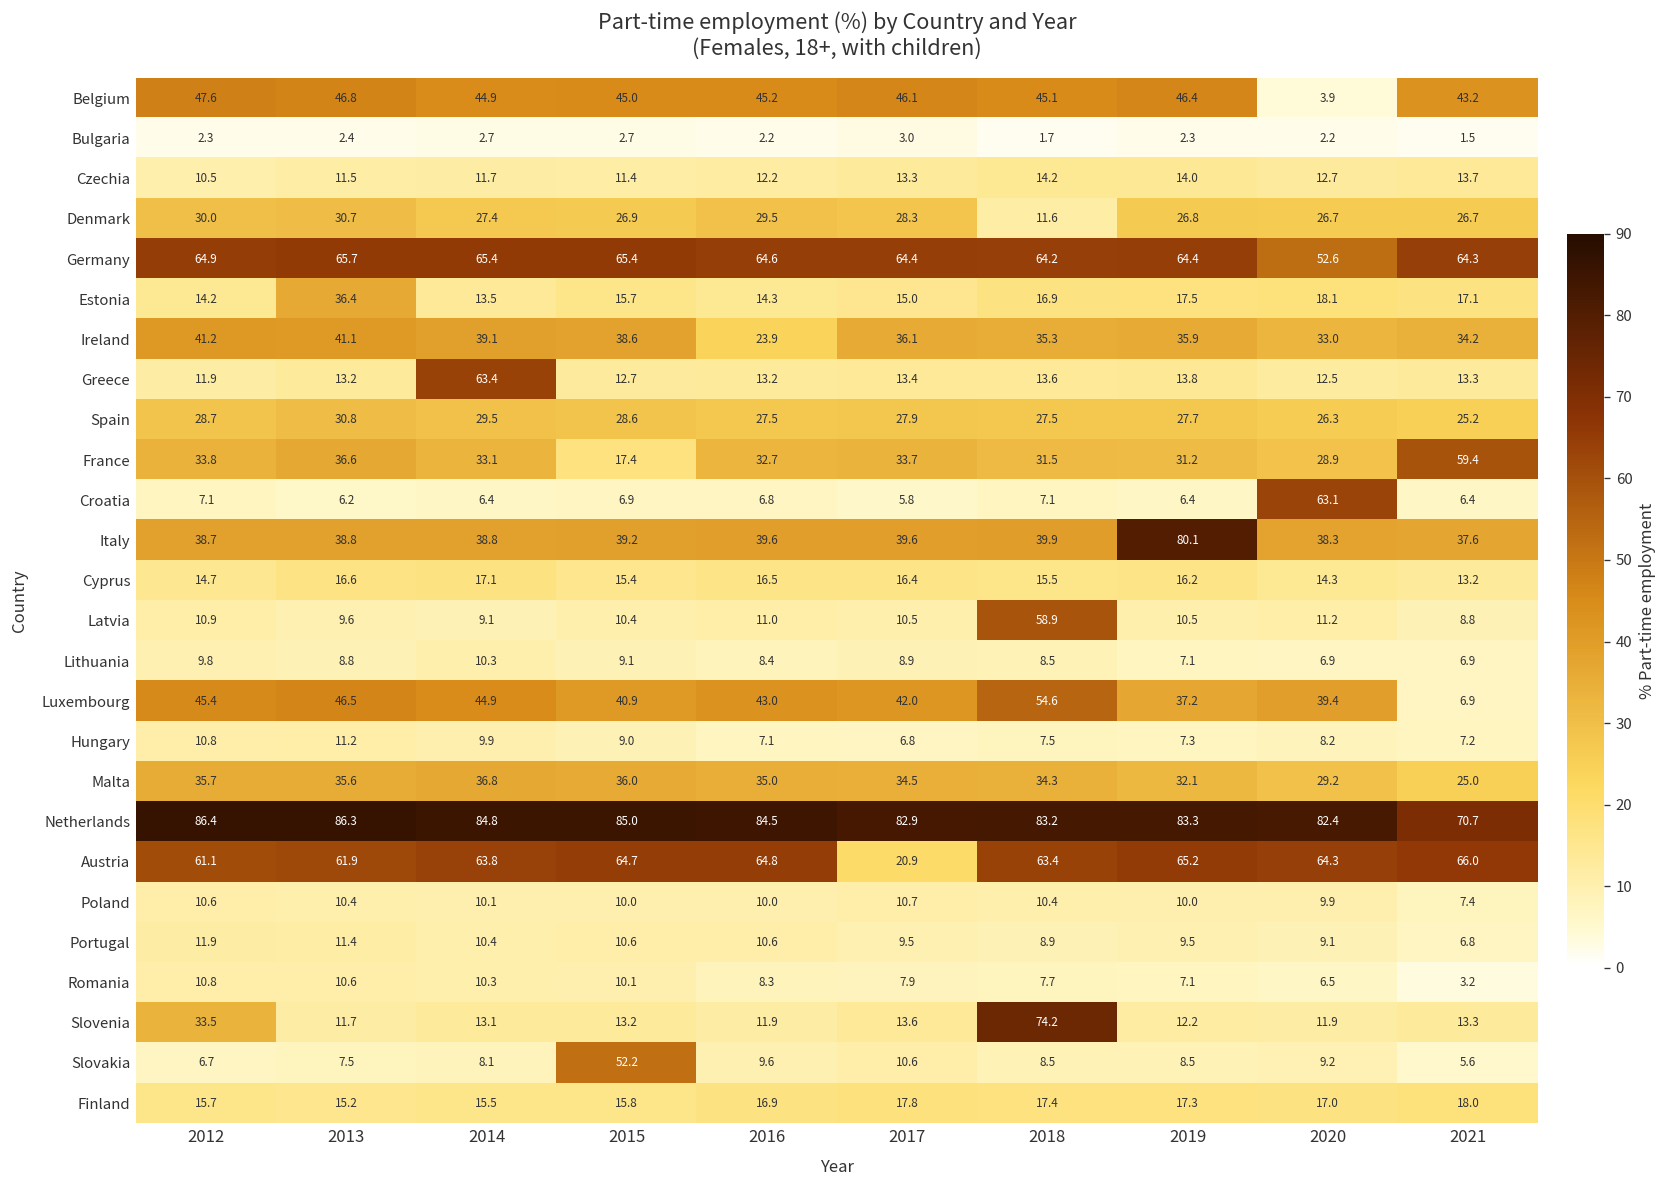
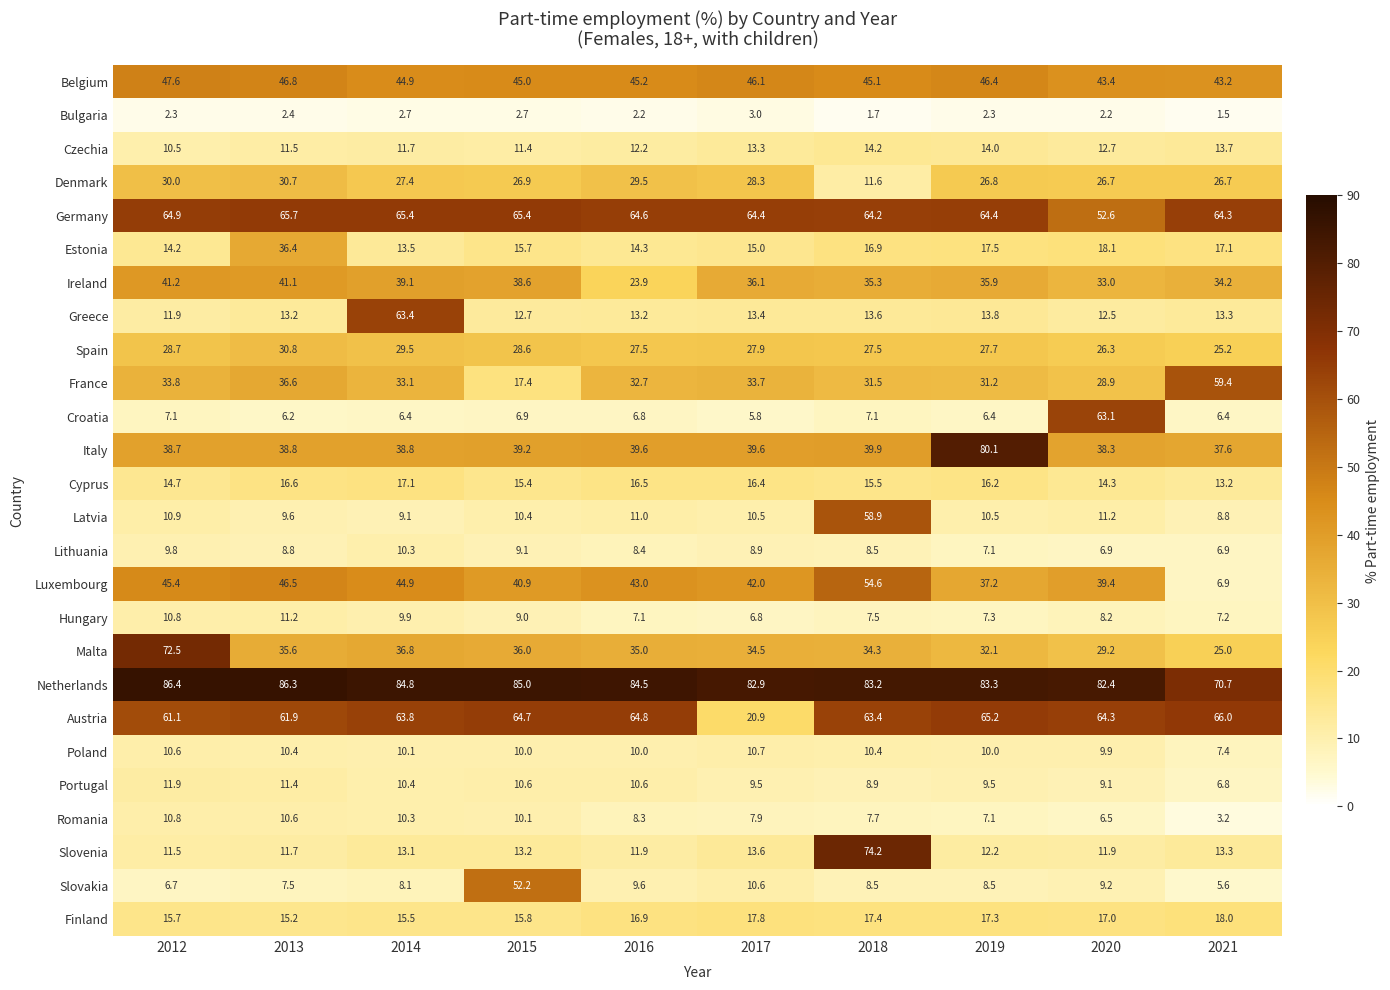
Belgium, 2020: 3.9 -> 43.4
Malta, 2012: 35.7 -> 72.5
Slovenia, 2012: 33.5 -> 11.5
